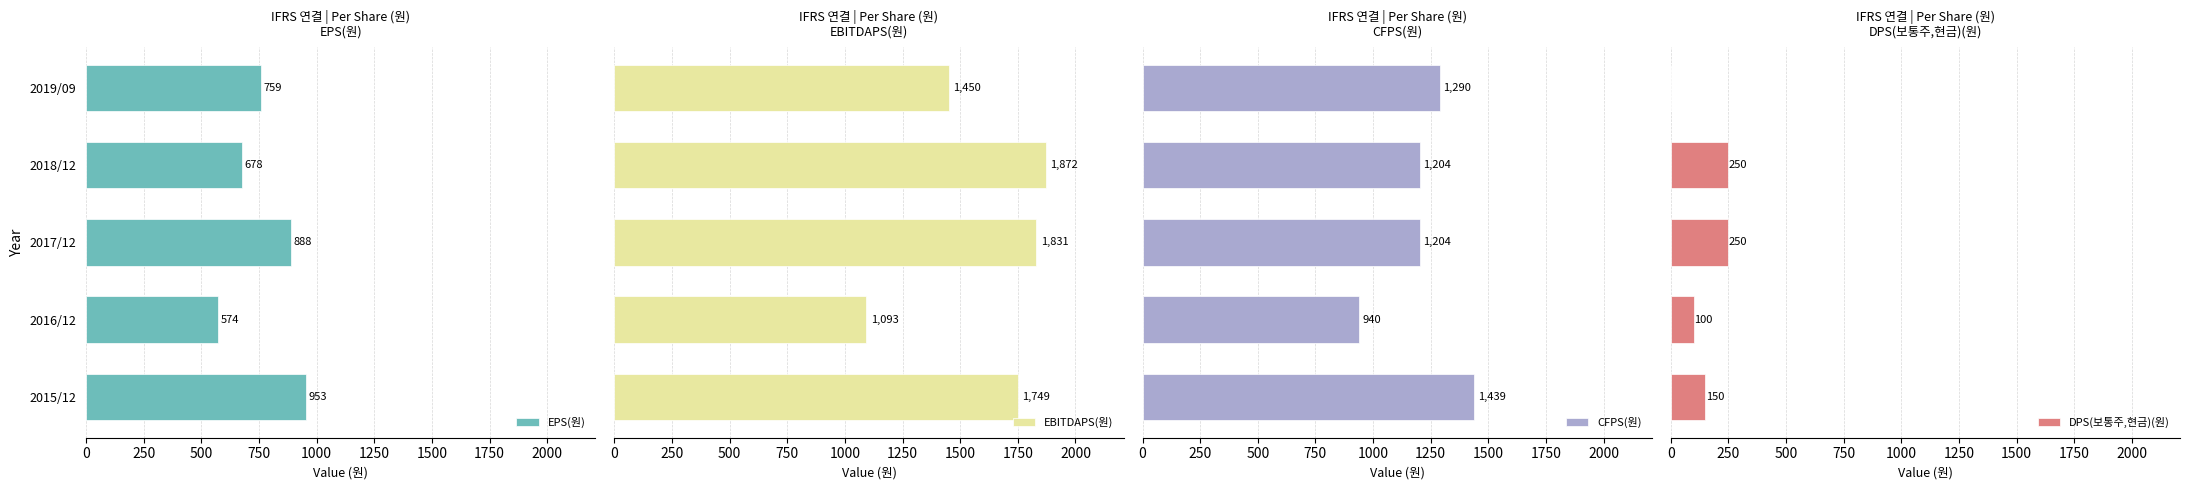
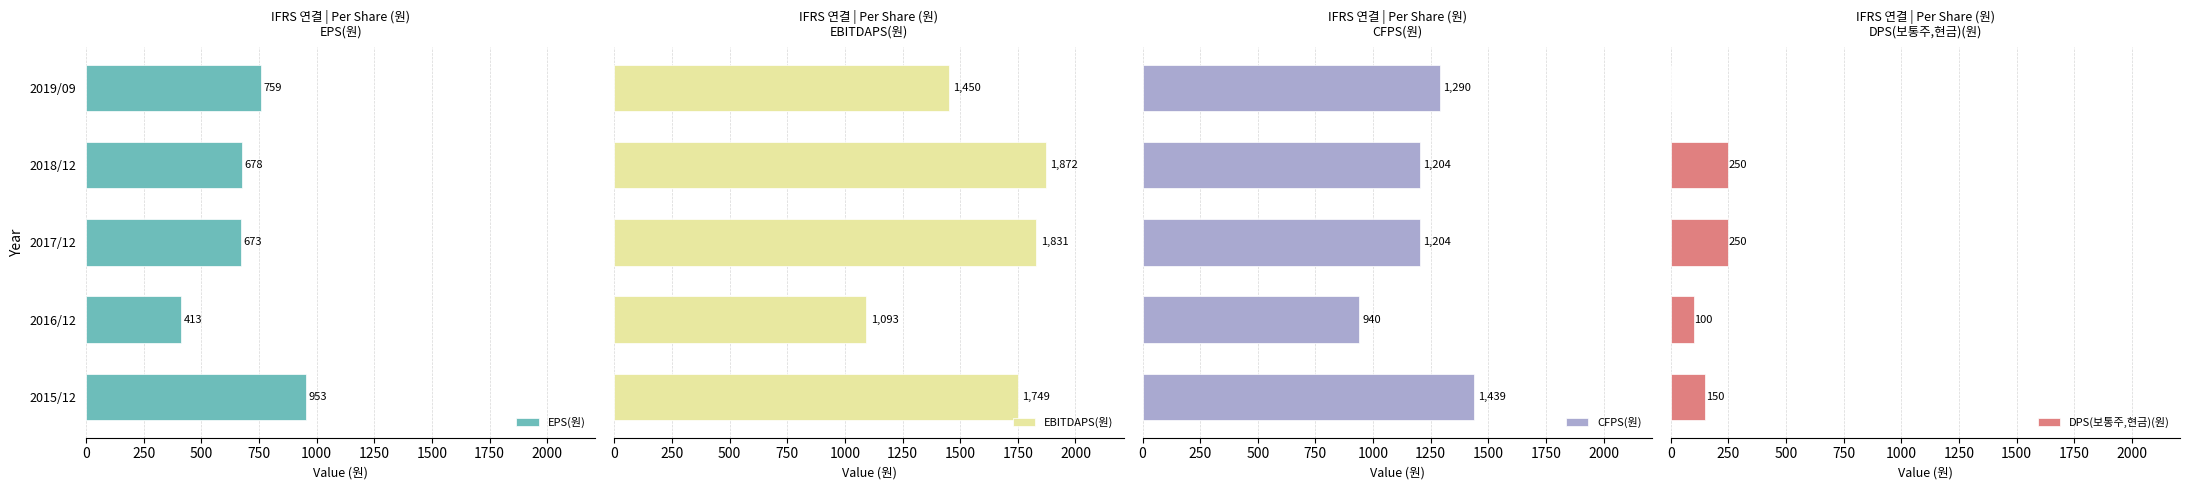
IFRS 연결 | Per Share (원) EPS(원), 2017/12: 888 -> 673
IFRS 연결 | Per Share (원) EPS(원), 2016/12: 574 -> 413
